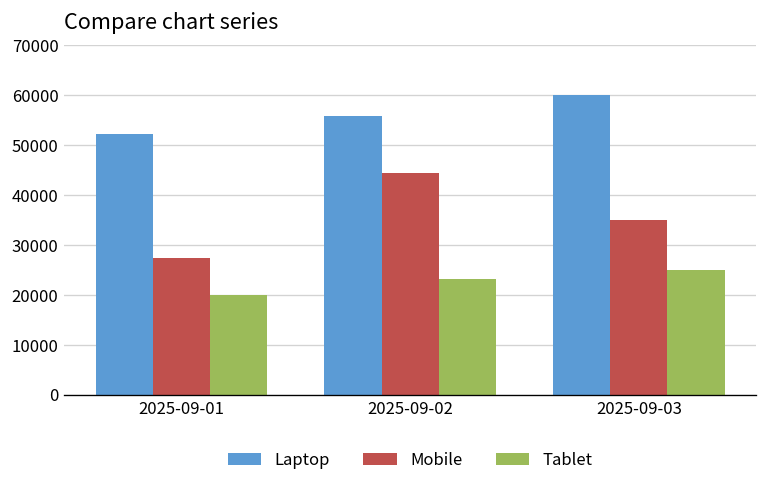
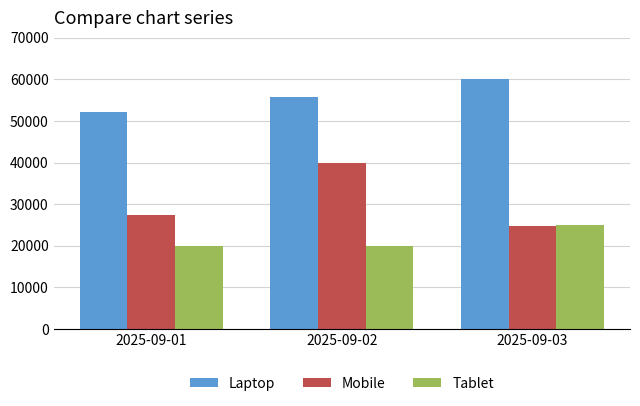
Mobile, 2025-09-02: 44000 -> 40000
Tablet, 2025-09-02: 23000 -> 20000
Mobile, 2025-09-03: 35000 -> 25000
